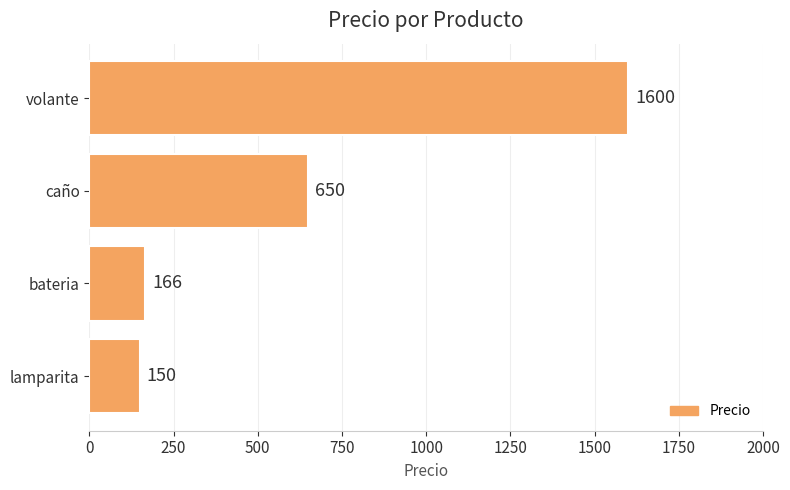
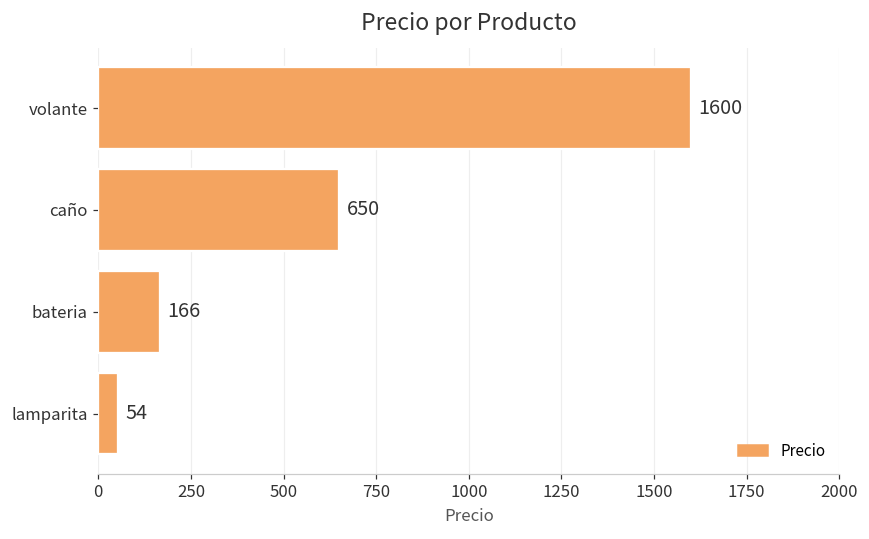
lamparita: 150 -> 54
